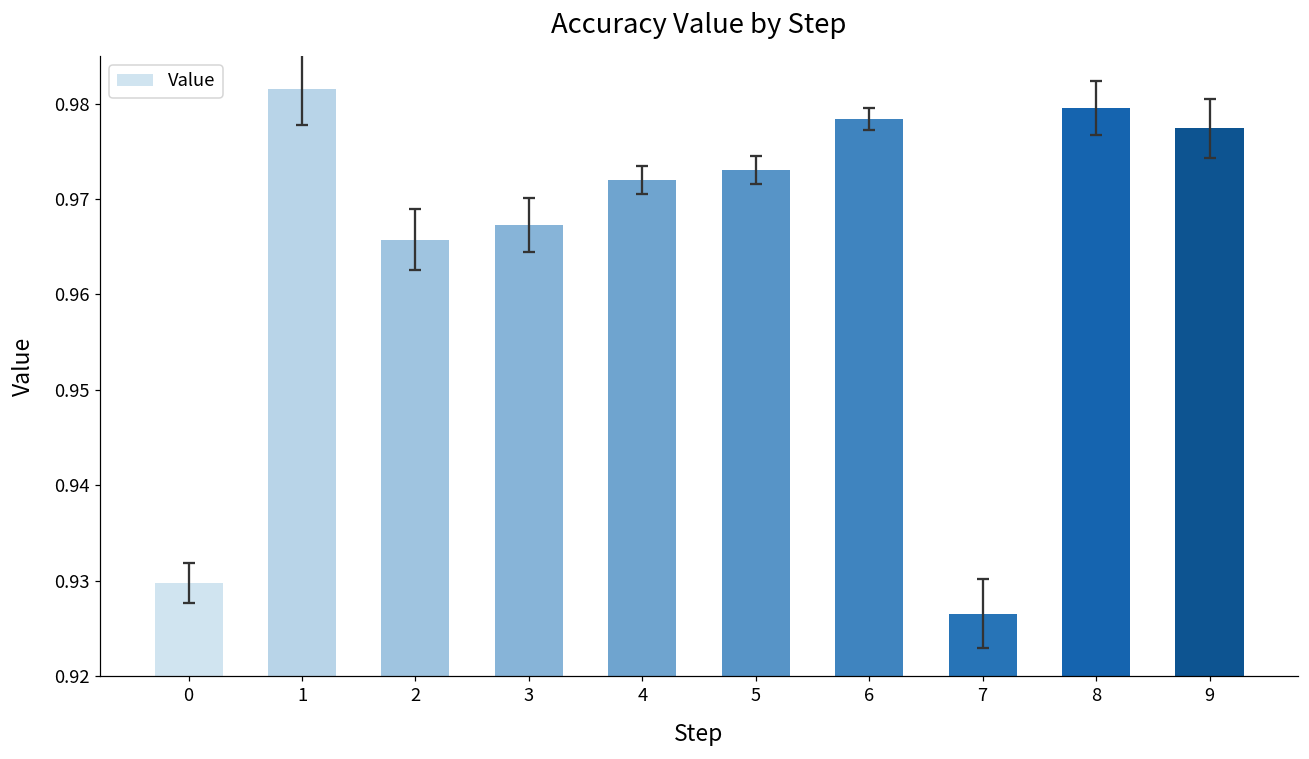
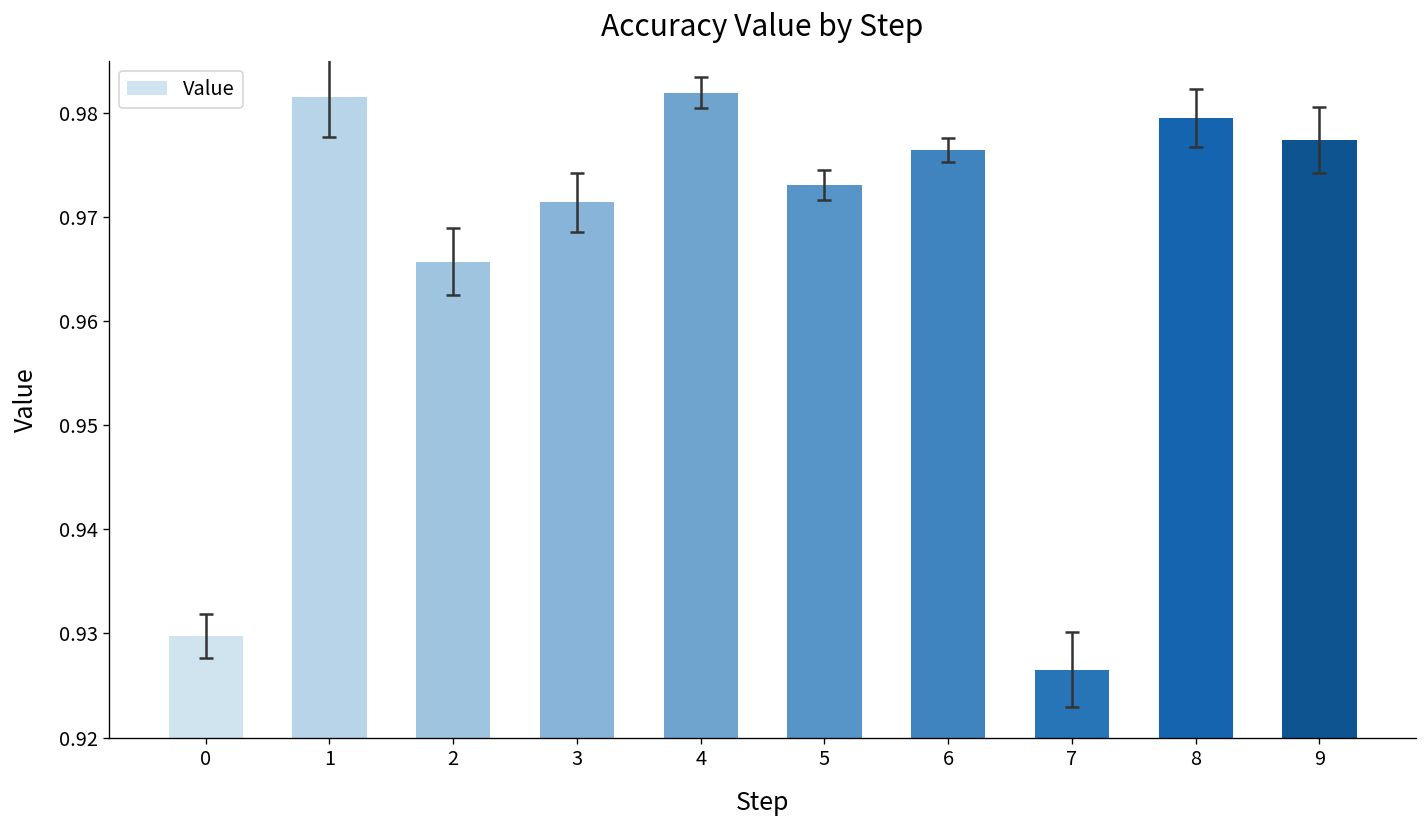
Value, 3: 0.967 -> 0.971
Value, 4: 0.972 -> 0.982
Value, 6: 0.978 -> 0.976
